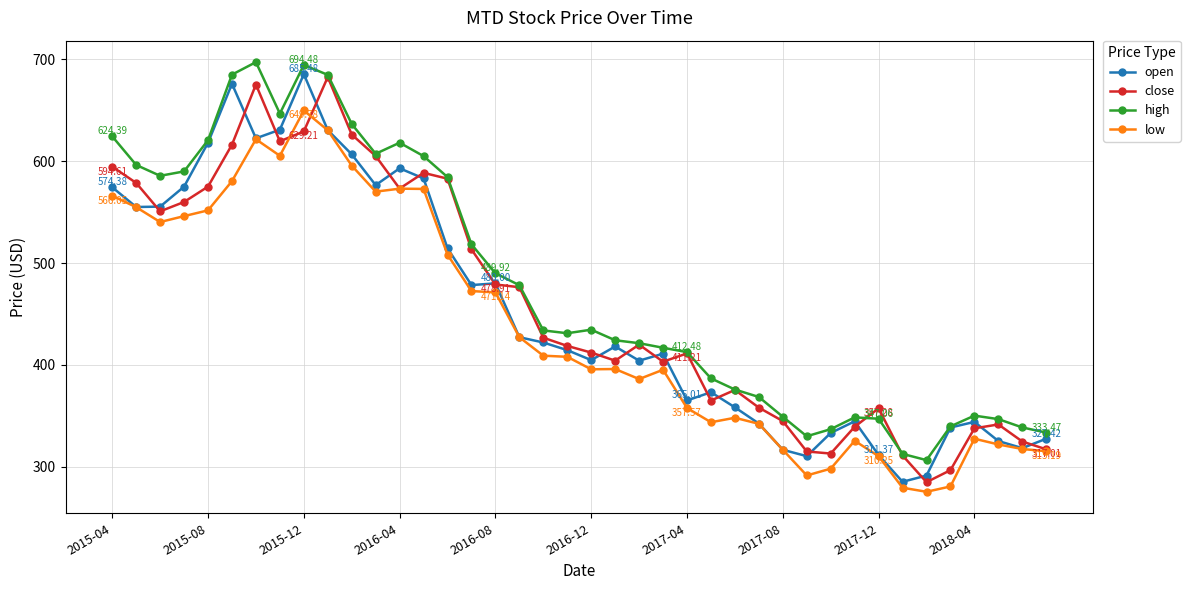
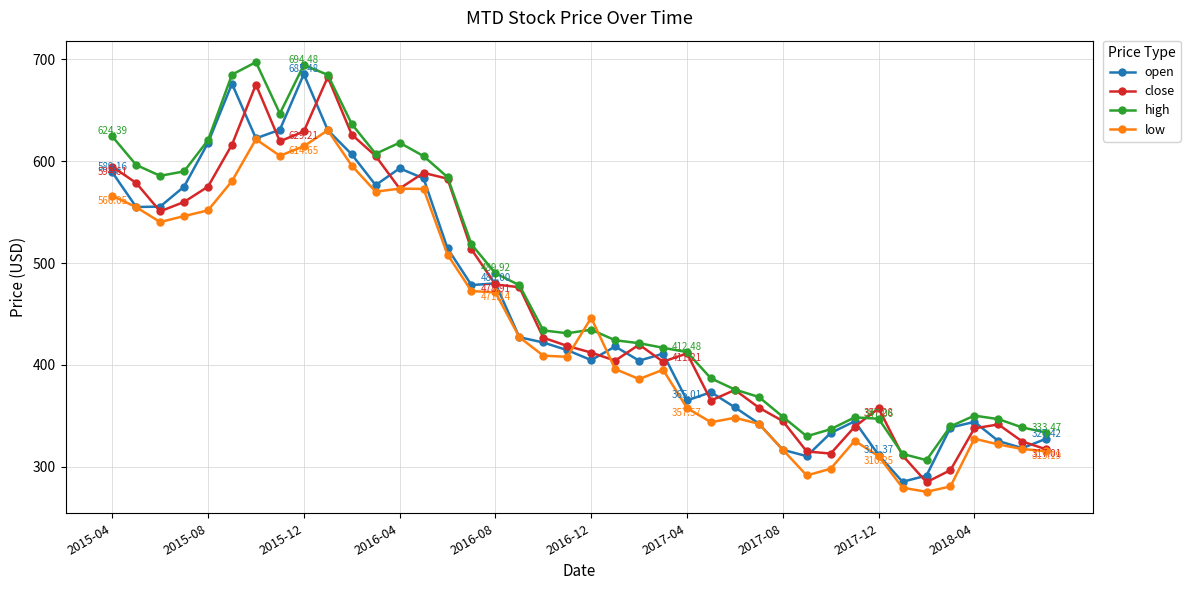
open, 2015-04: 574.38 -> 589.16
low, 2015-12: 649.78 -> 614.65
low, 2016-12: 396 -> 446
